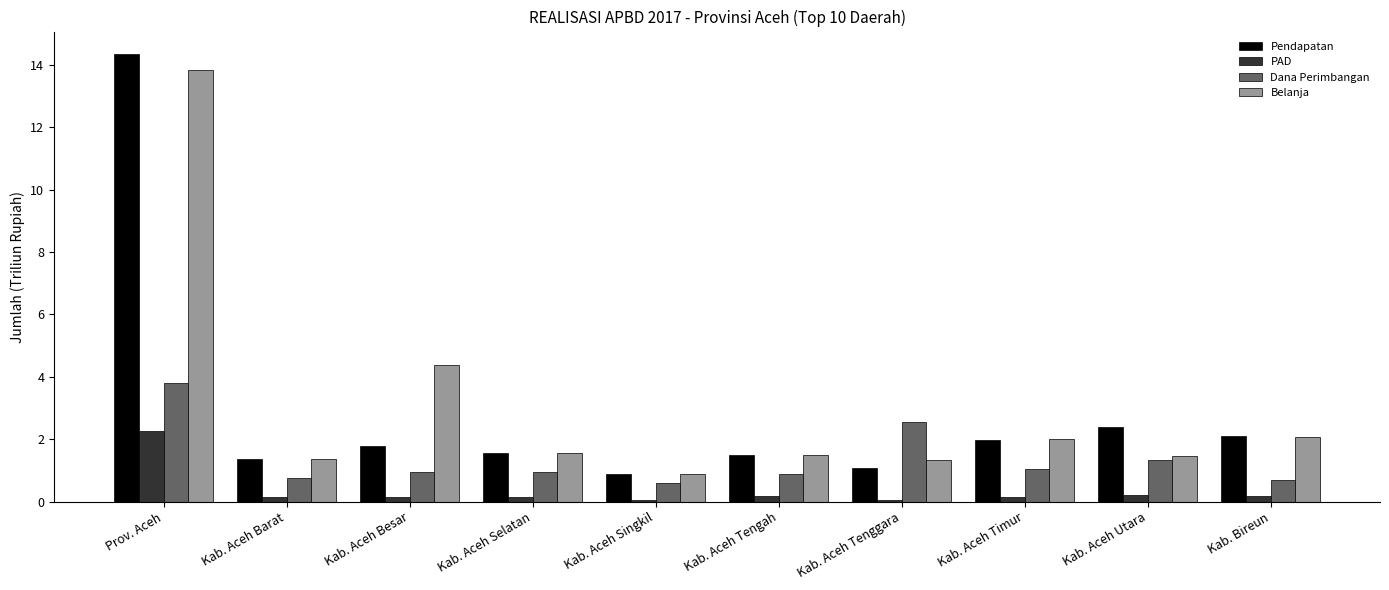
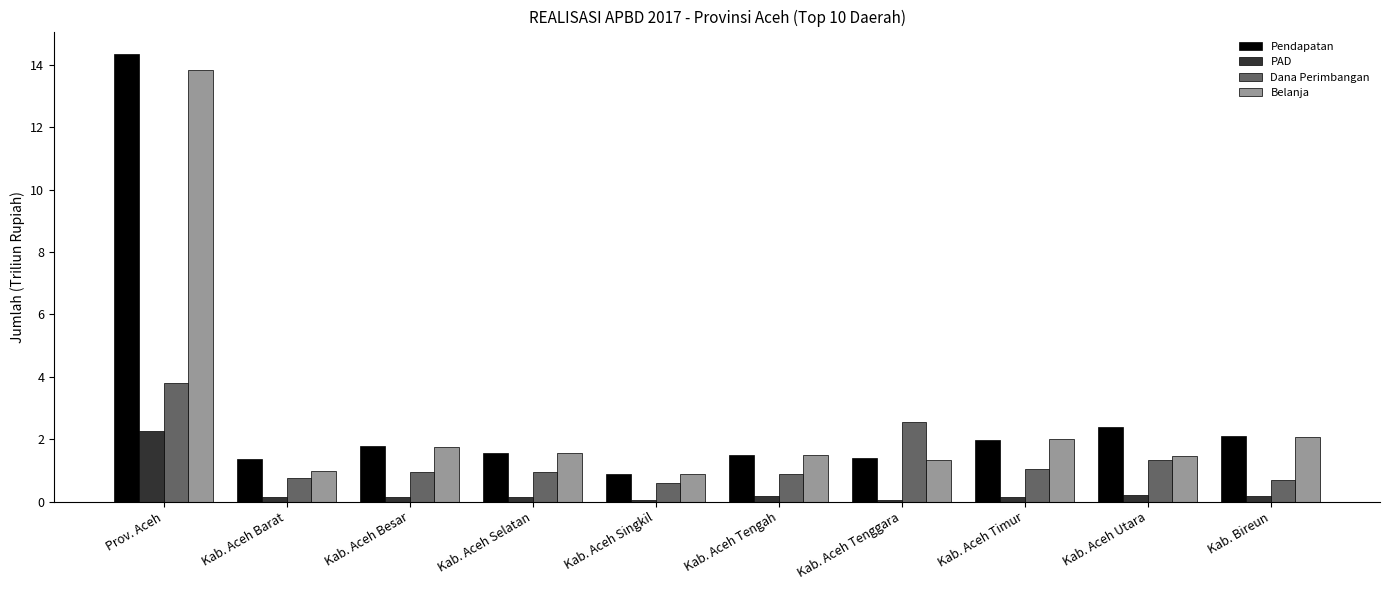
Belanja, Kab. Aceh Barat: 1.4 -> 1.0
Belanja, Kab. Aceh Besar: 4.4 -> 1.7
Pendapatan, Kab. Aceh Tenggara: 1.1 -> 1.4
